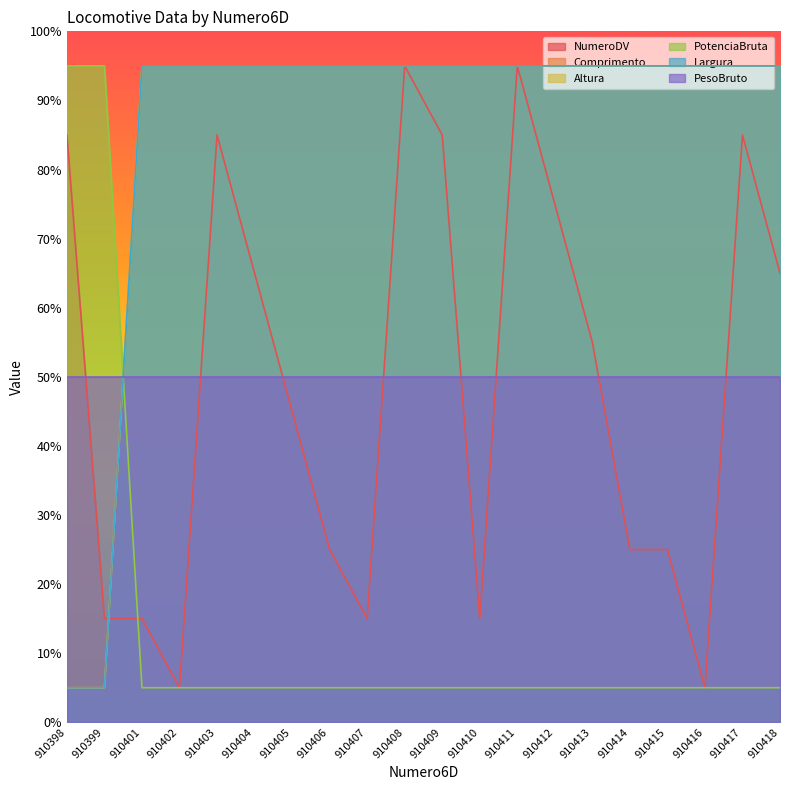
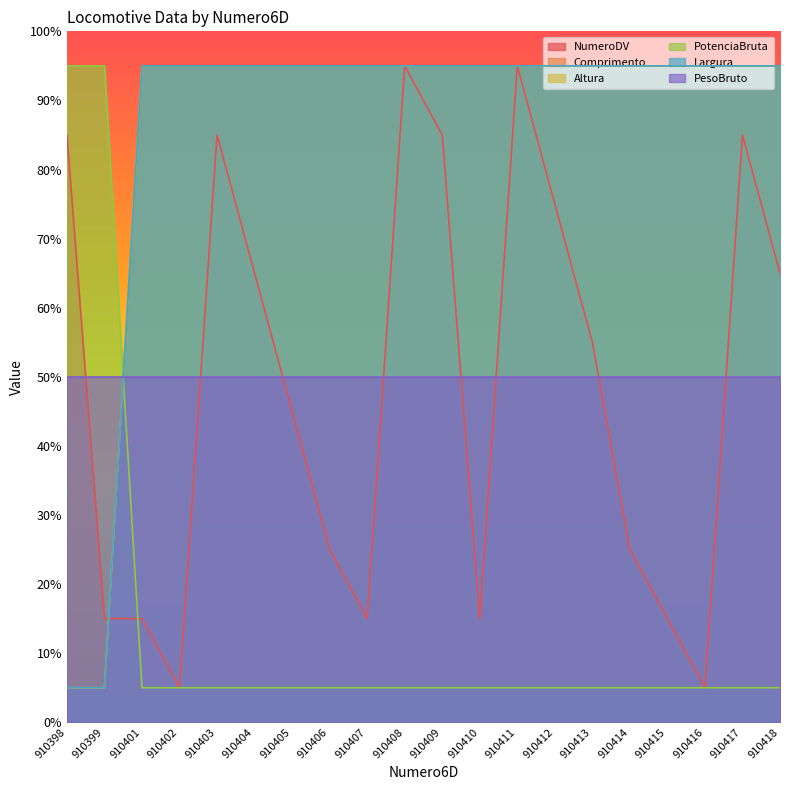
NumeroDV, 910415: 25% -> 15%
